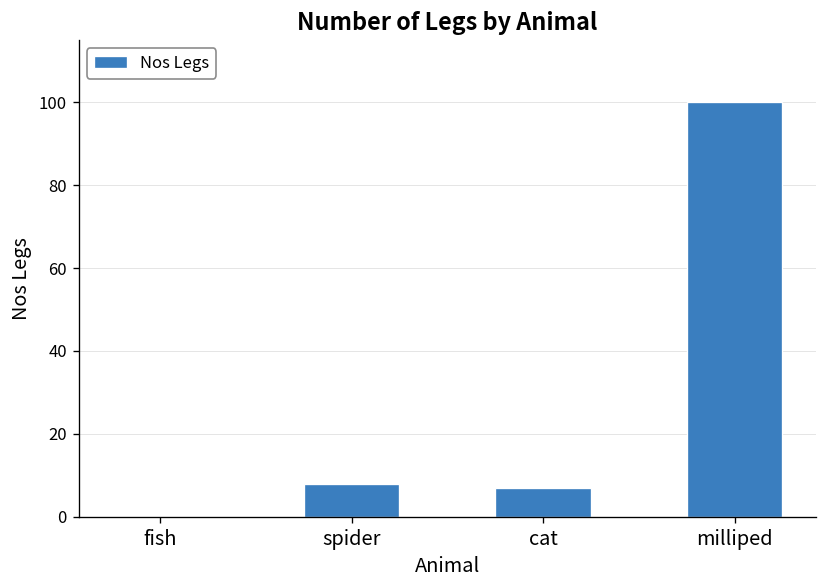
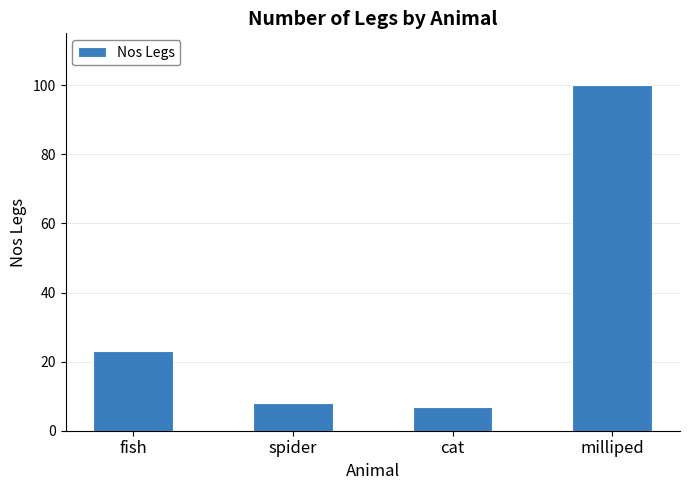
fish: 0 -> 23
